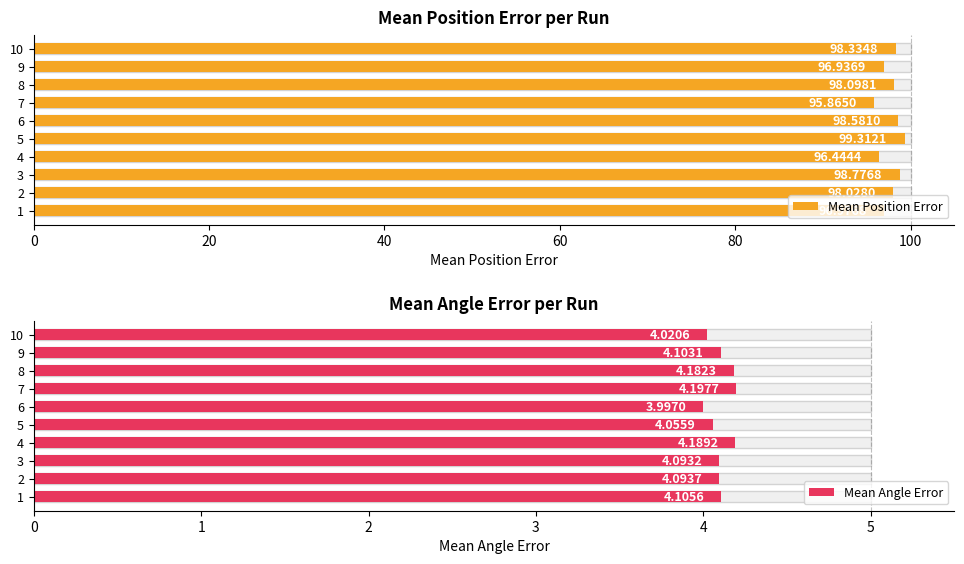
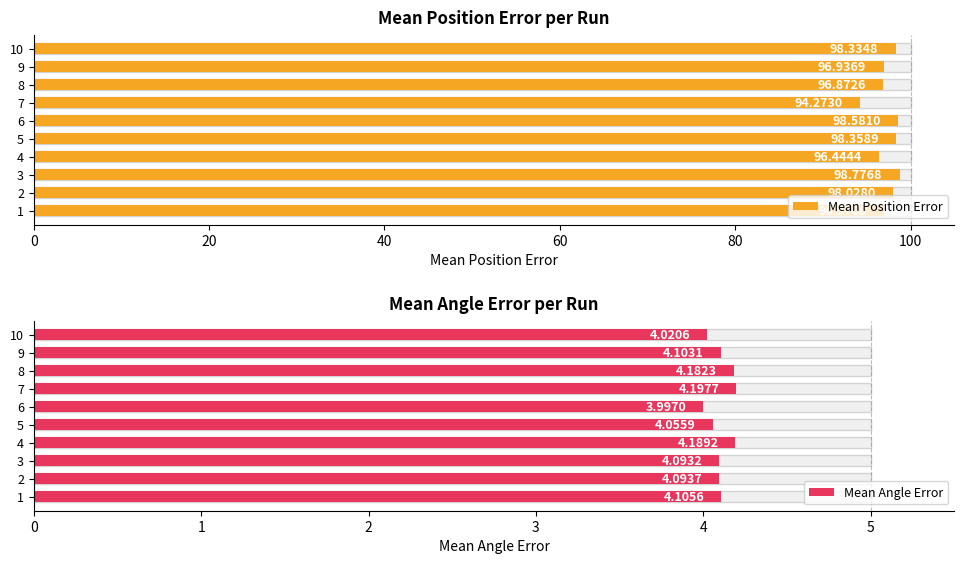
Mean Position Error per Run, Mean Position Error, 8: 98.0981 -> 96.8726
Mean Position Error per Run, Mean Position Error, 7: 95.8650 -> 94.2730
Mean Position Error per Run, Mean Position Error, 5: 99.3121 -> 98.3589
